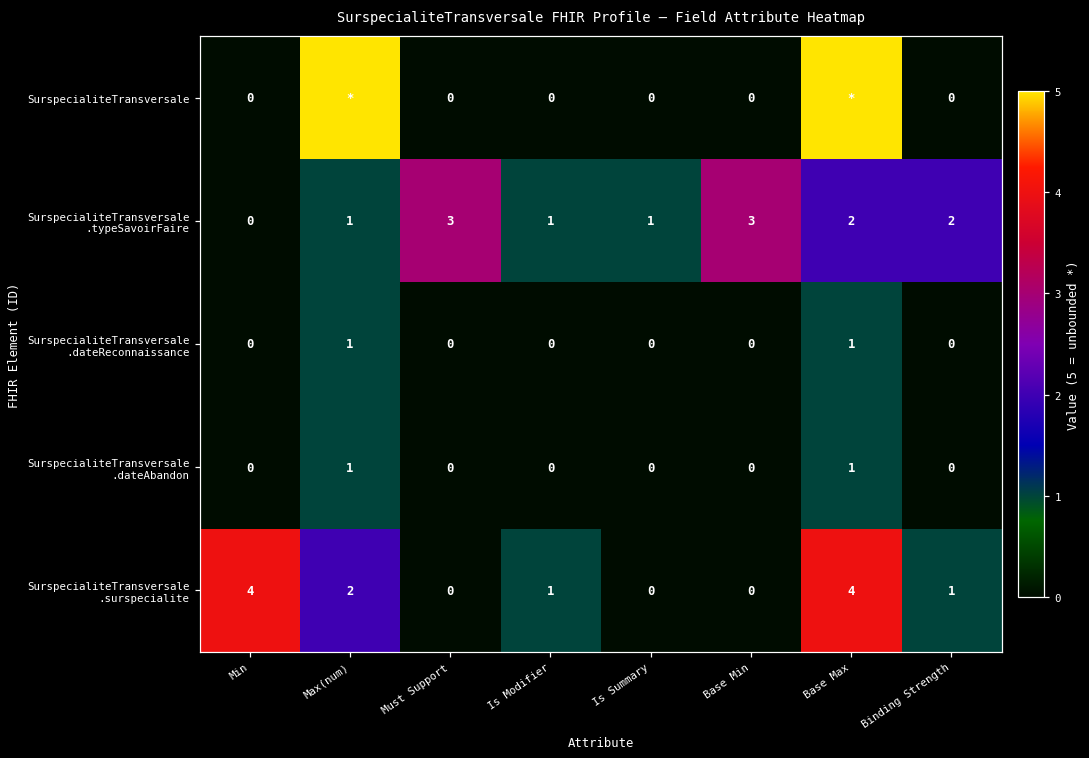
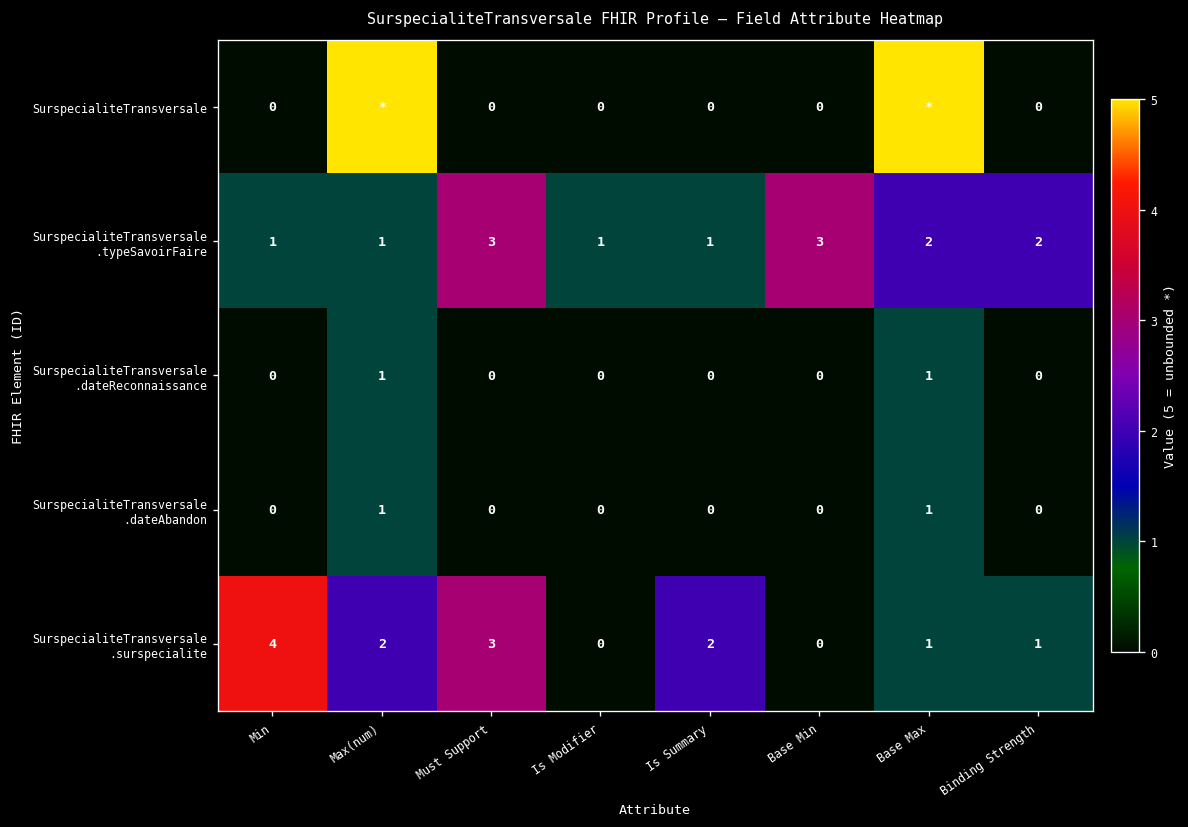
SurspecialiteTransversale .typeSavoirFaire, Min: 0 -> 1
SurspecialiteTransversale .surspecialite, Must Support: 0 -> 3
SurspecialiteTransversale .surspecialite, Is Modifier: 1 -> 0
SurspecialiteTransversale .surspecialite, Is Summary: 0 -> 2
SurspecialiteTransversale .surspecialite, Base Max: 4 -> 1
